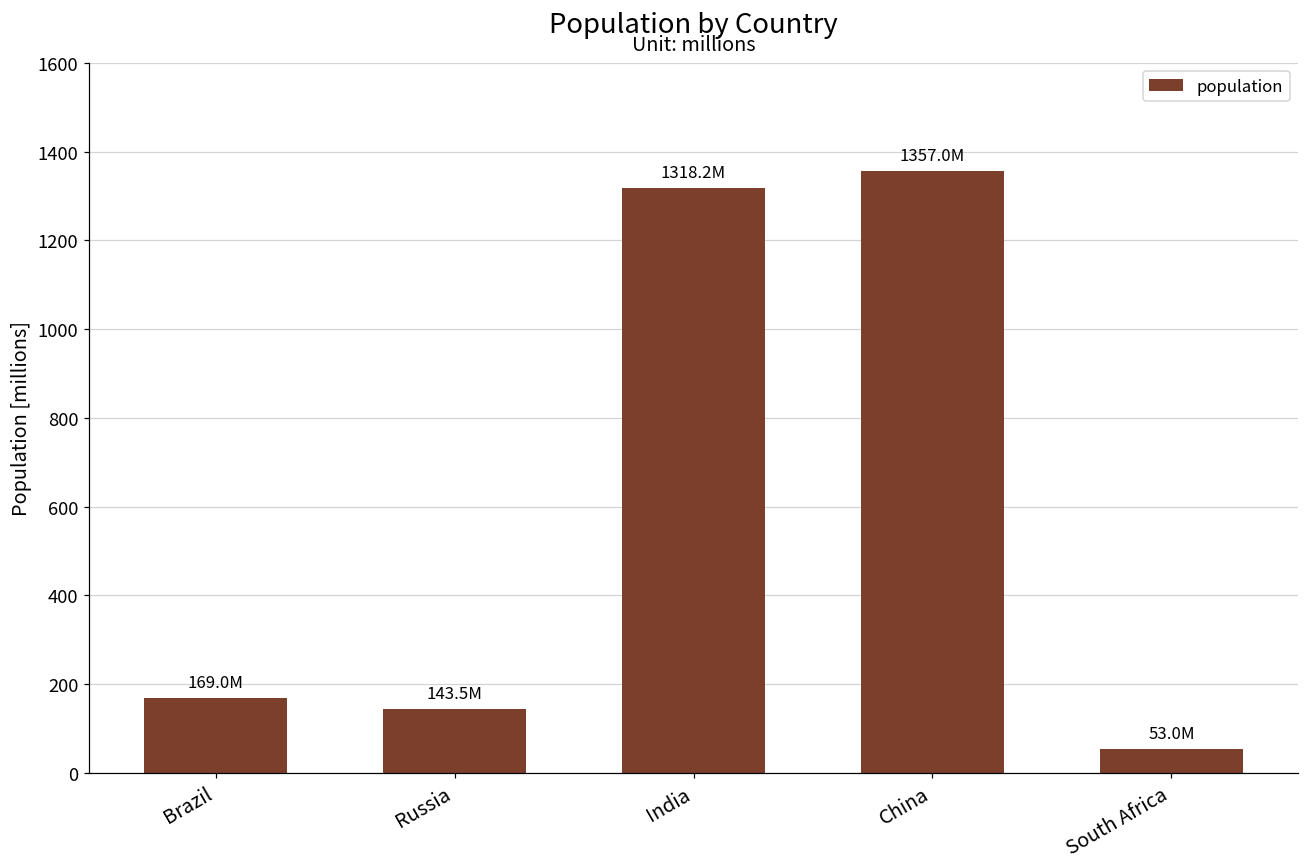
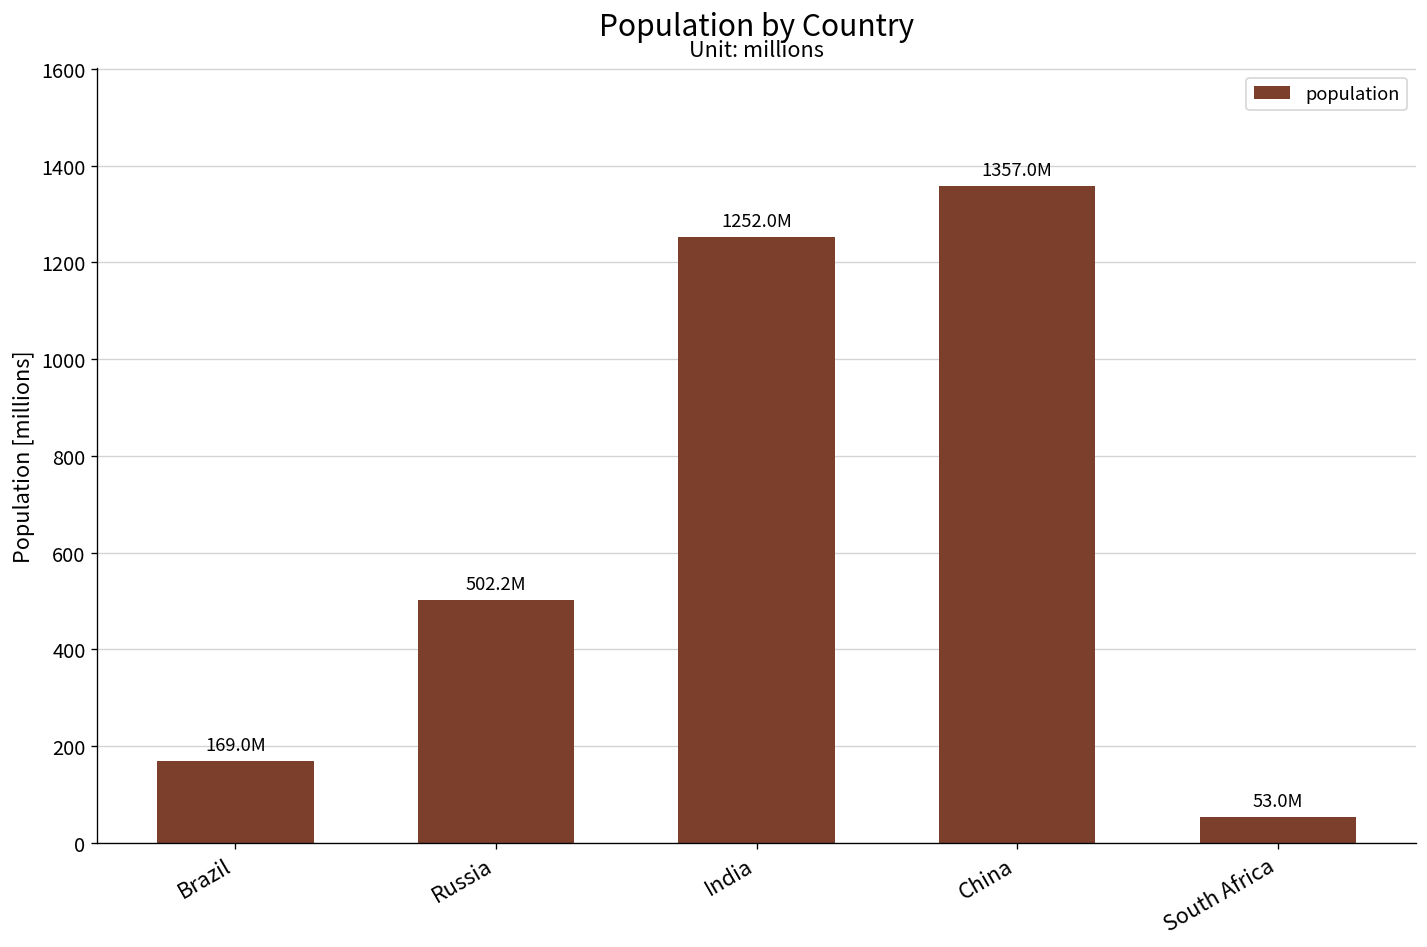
Russia: 143.5M -> 502.2M
India: 1318.2M -> 1252.0M
